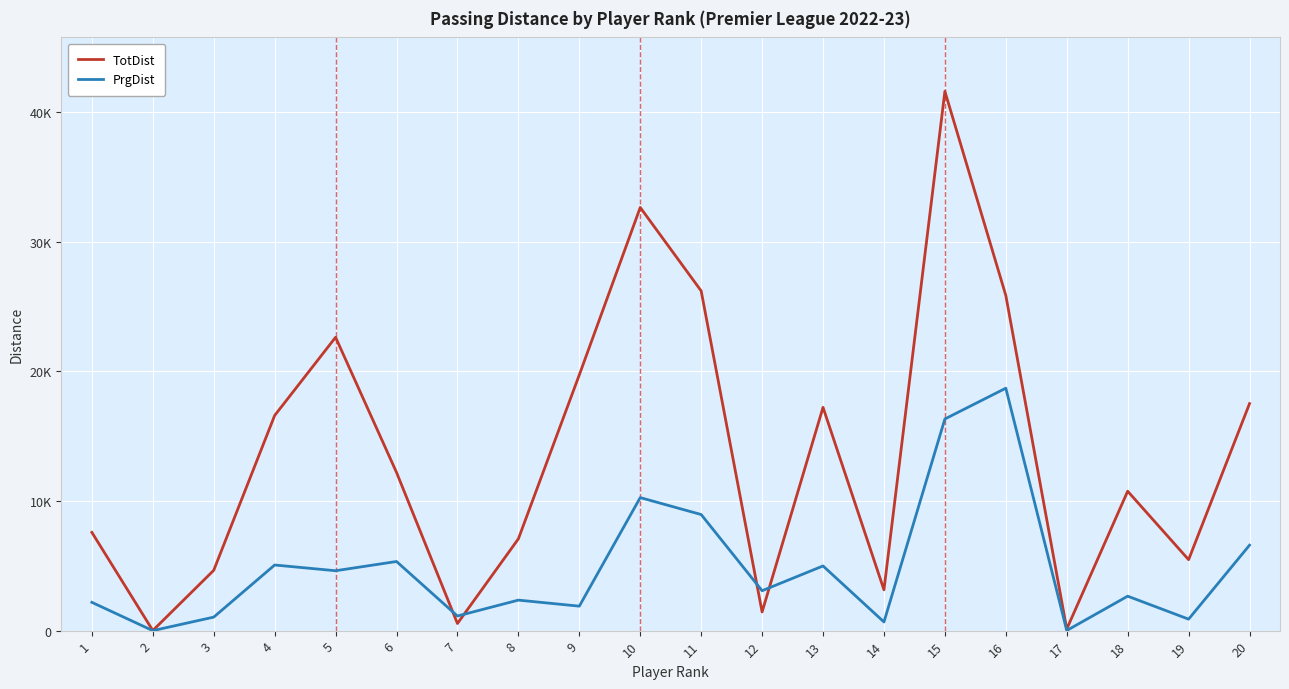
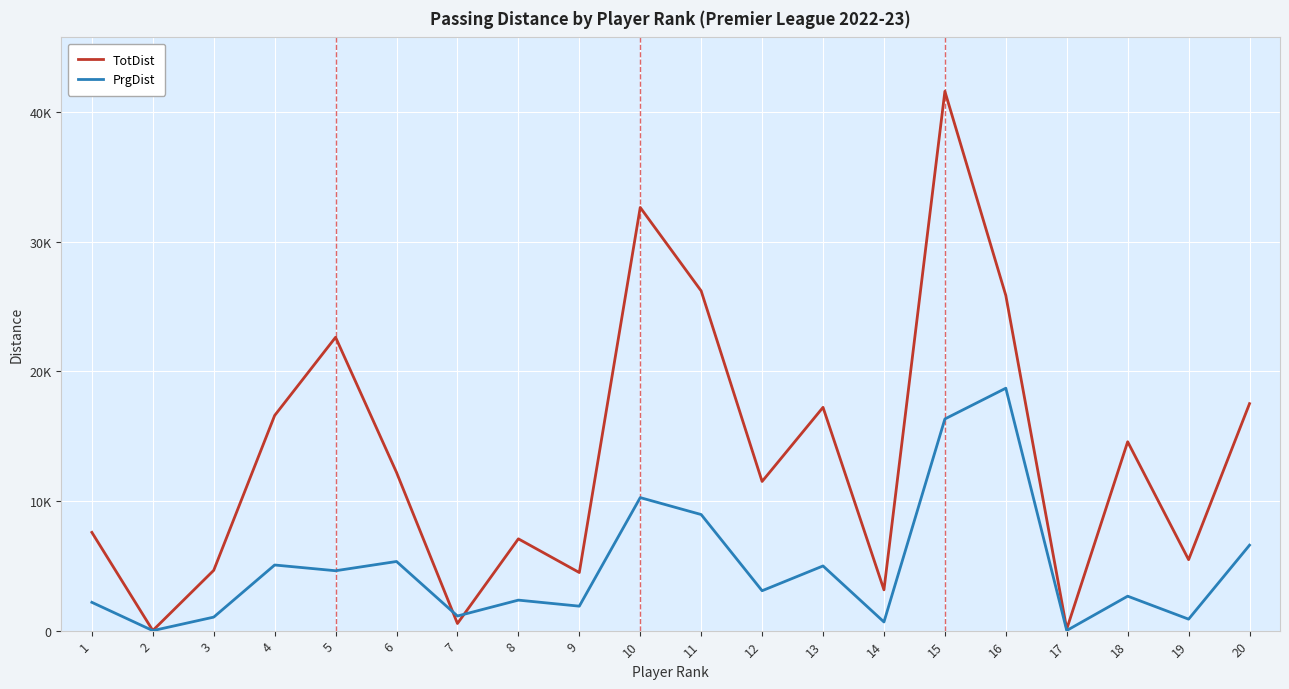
TotDist, 9: 19700 -> 4500
TotDist, 12: 1400 -> 11500
TotDist, 18: 10800 -> 14600
